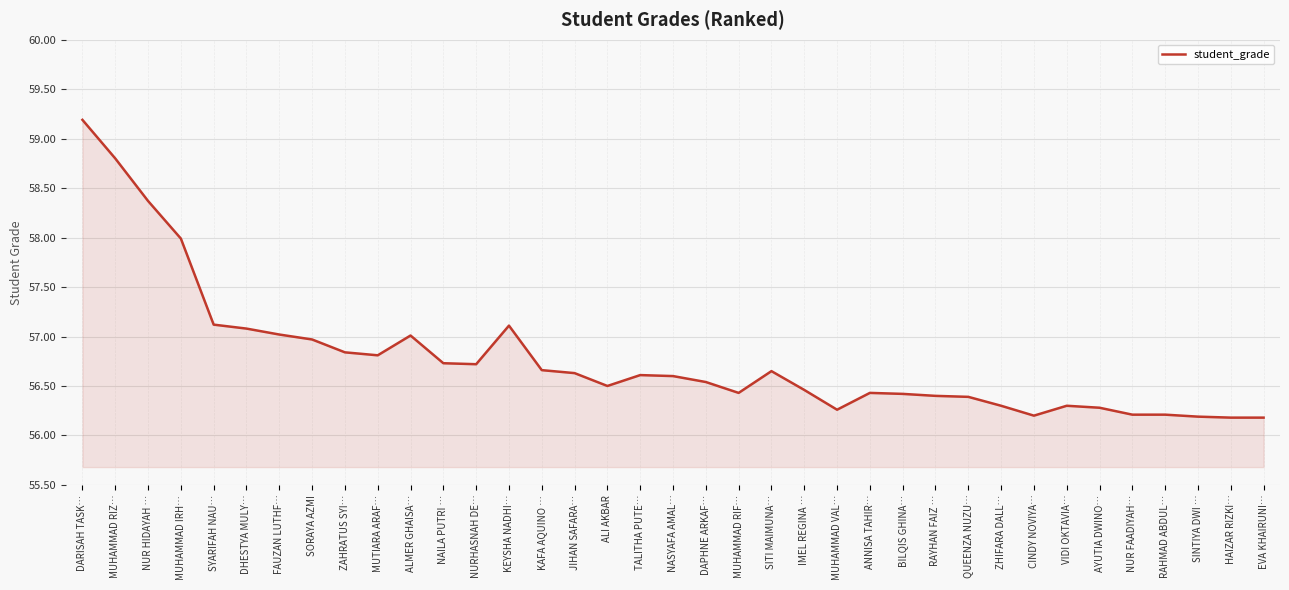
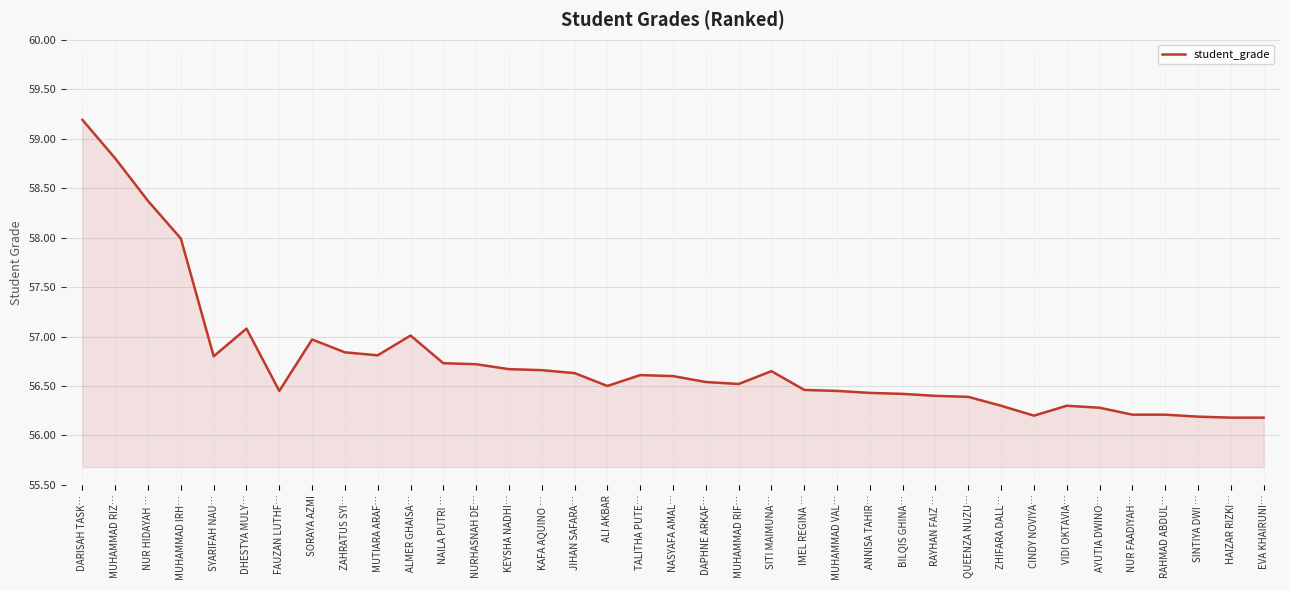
SYARIFAH NAU…: 57.1 -> 56.8
FAUZAN LUTHF…: 57.0 -> 56.5
KEYSHA NADHI…: 57.1 -> 56.7
MUHAMMAD RIF…: 56.4 -> 56.5
MUHAMMAD VAL…: 56.3 -> 56.5
